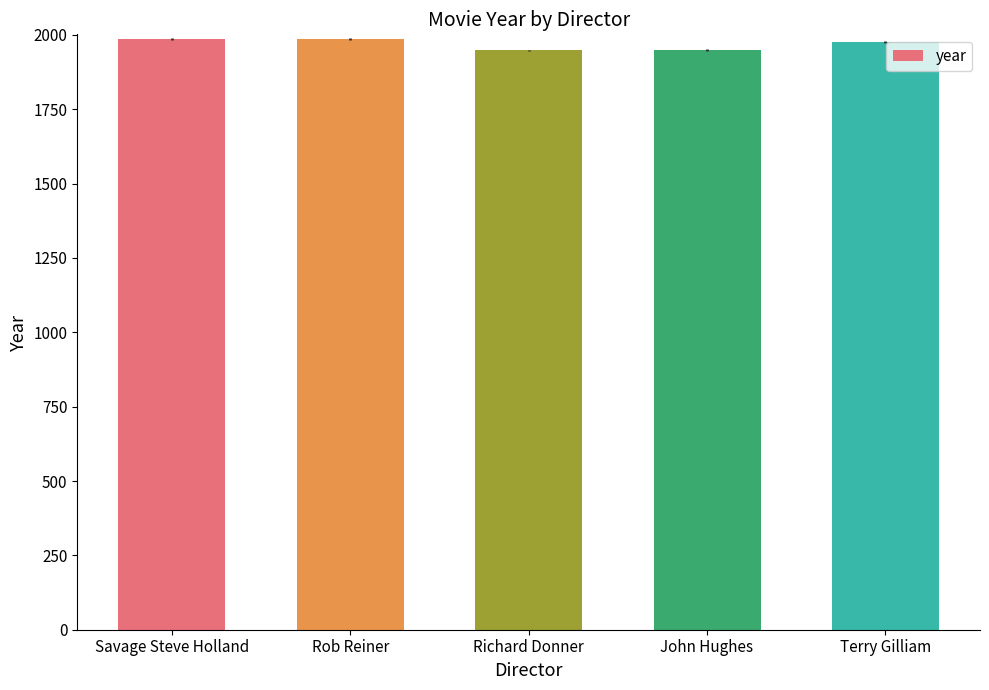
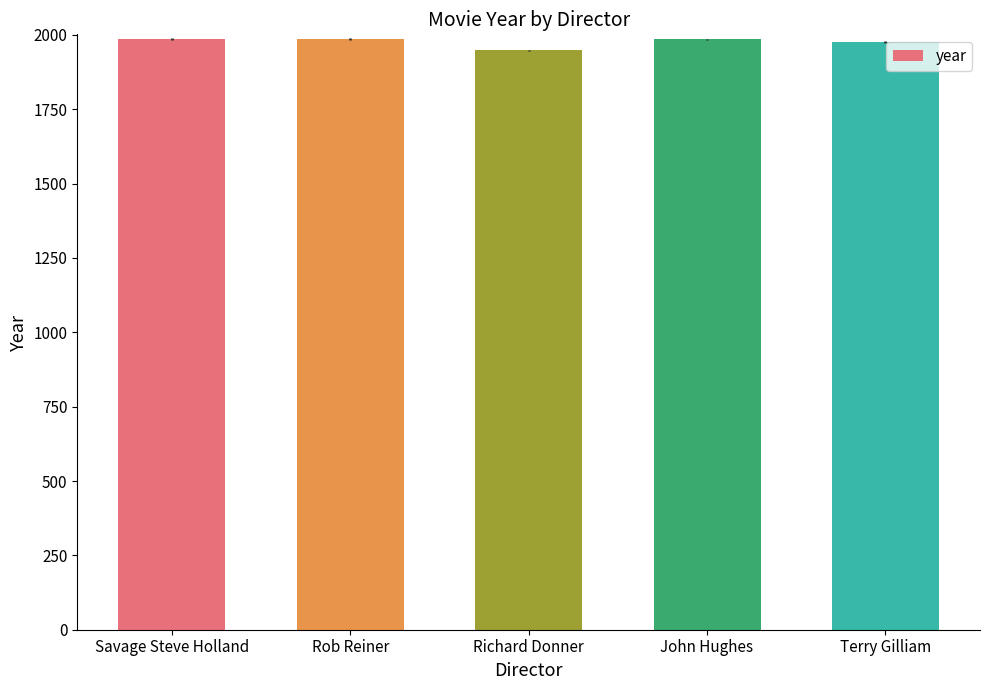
John Hughes: 1950 -> 1990
